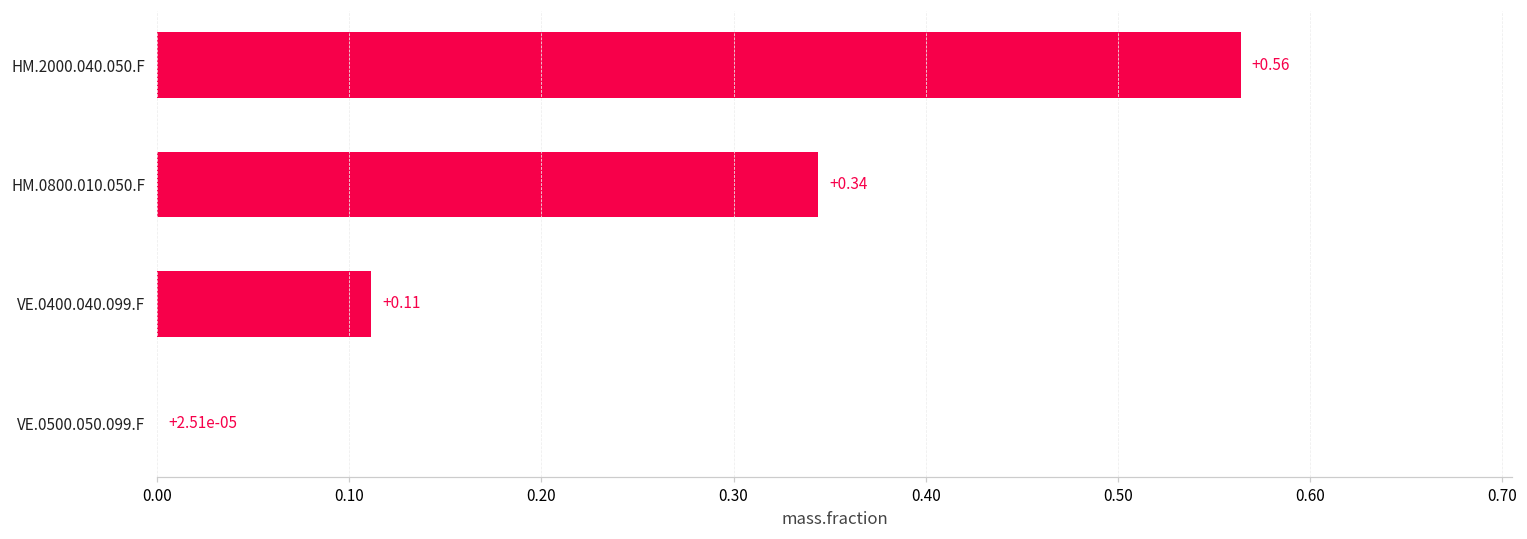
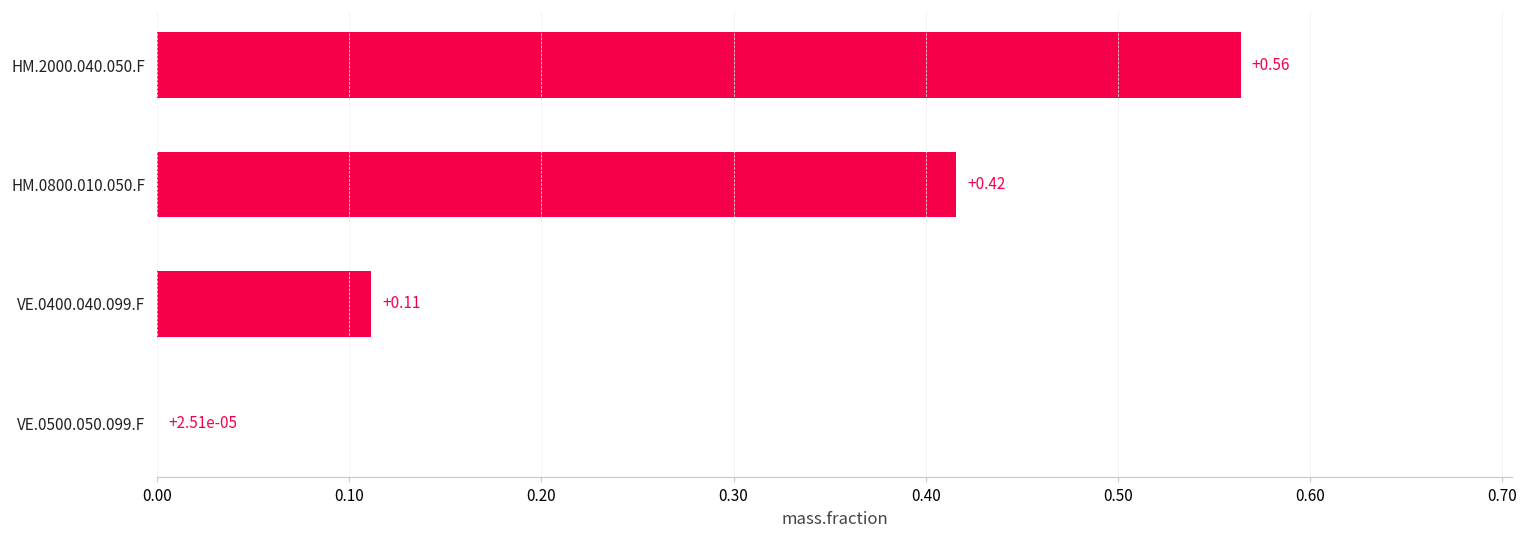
HM.0800.010.050.F: +0.34 -> +0.42
